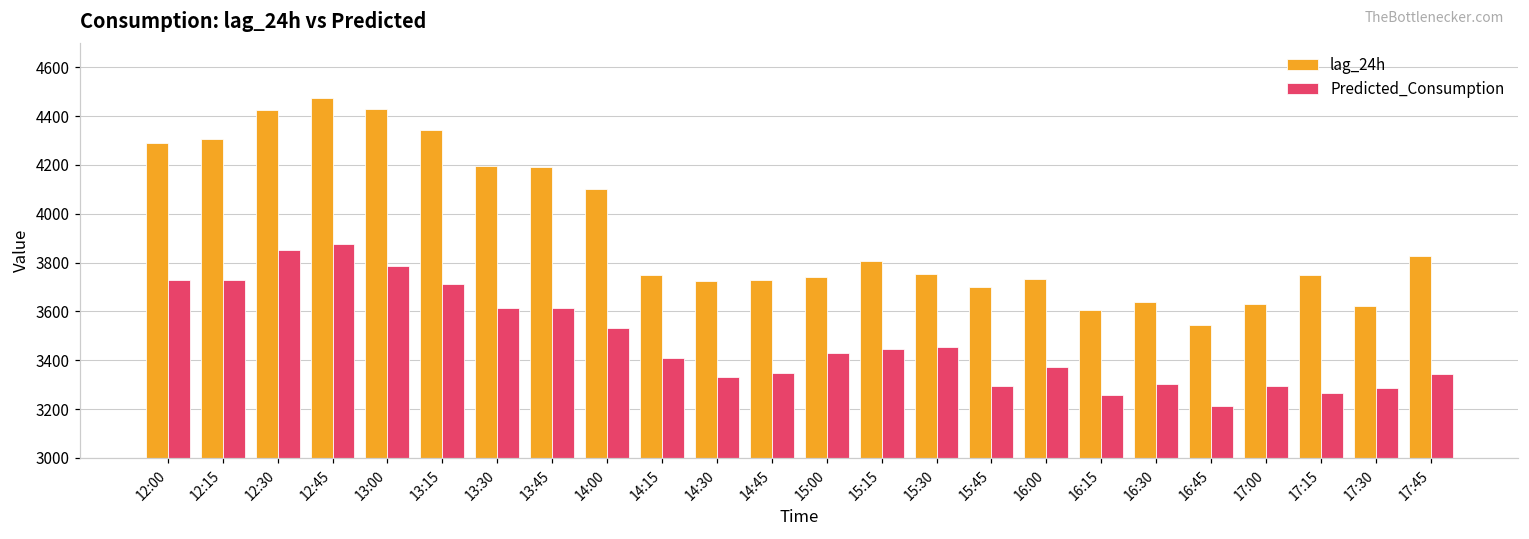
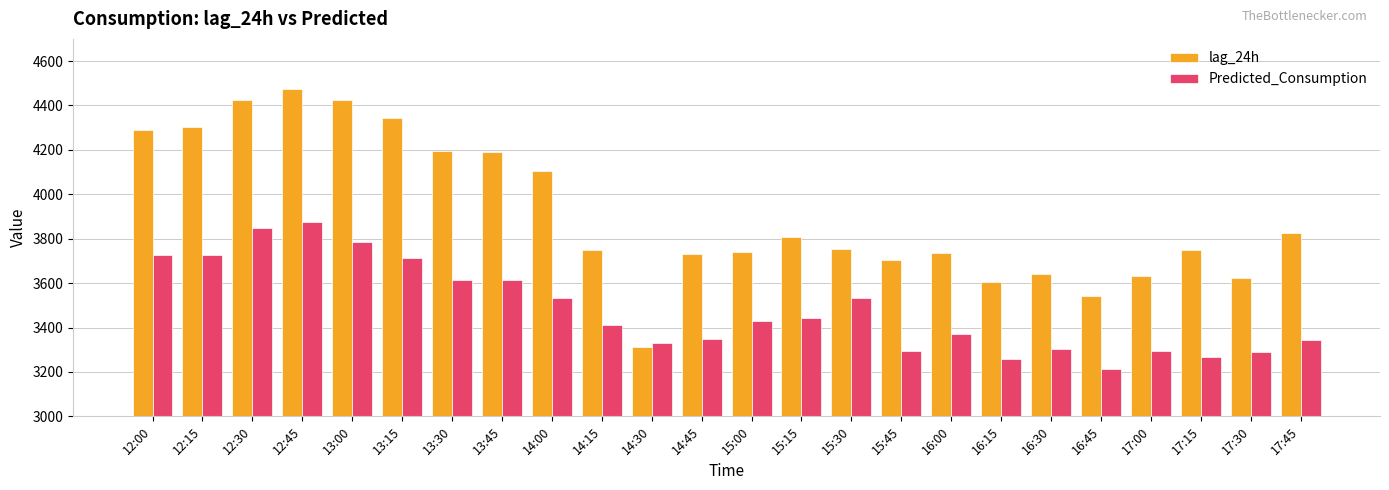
lag_24h, 14:30: 3720 -> 3310
Predicted_Consumption, 15:30: 3460 -> 3530
